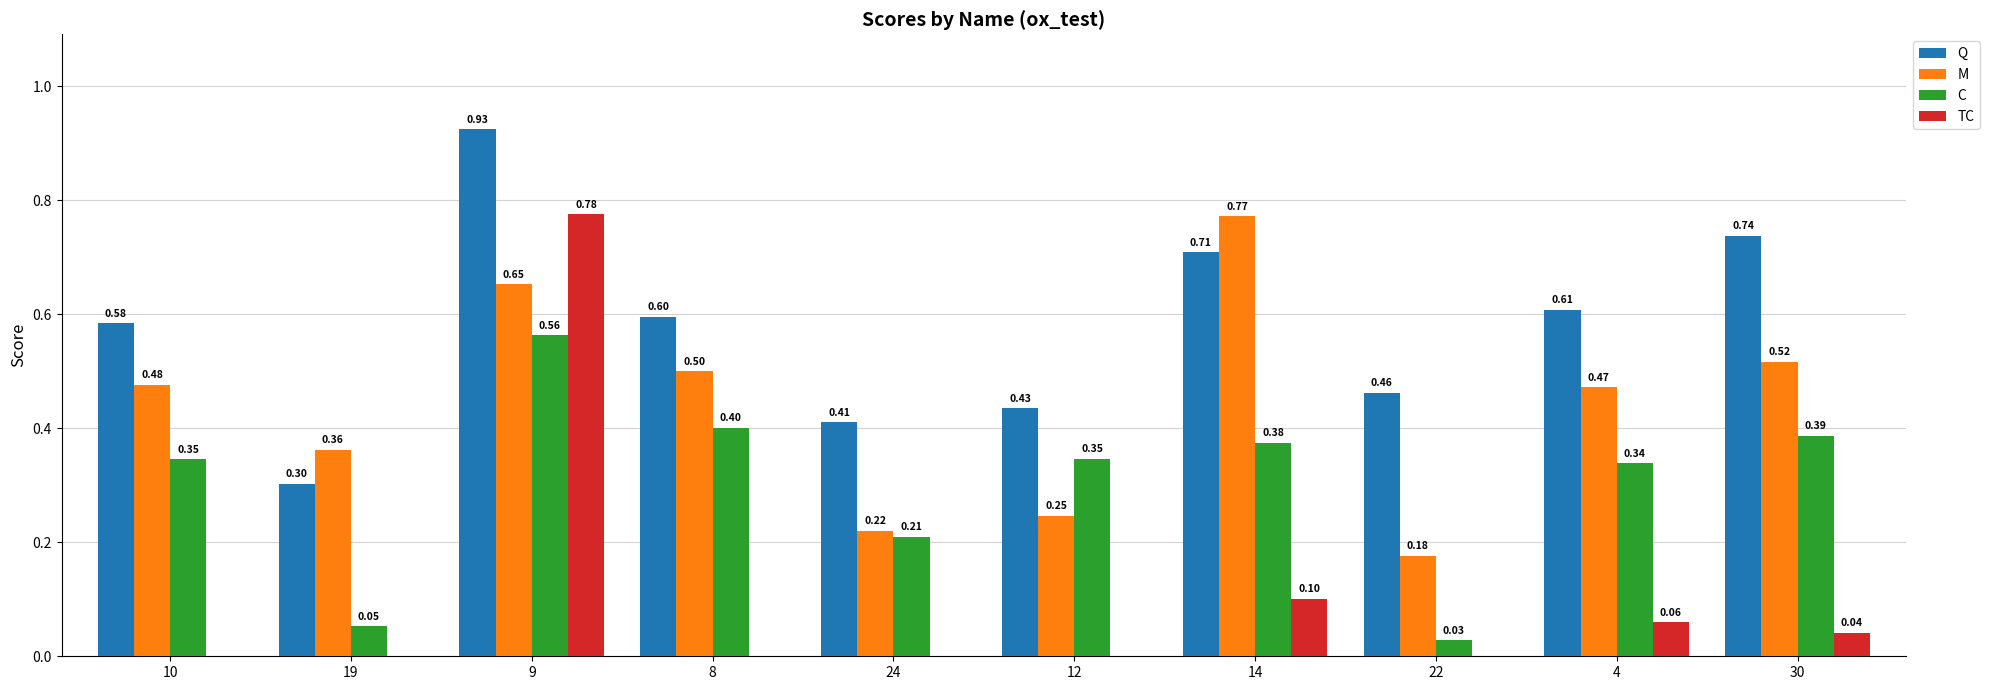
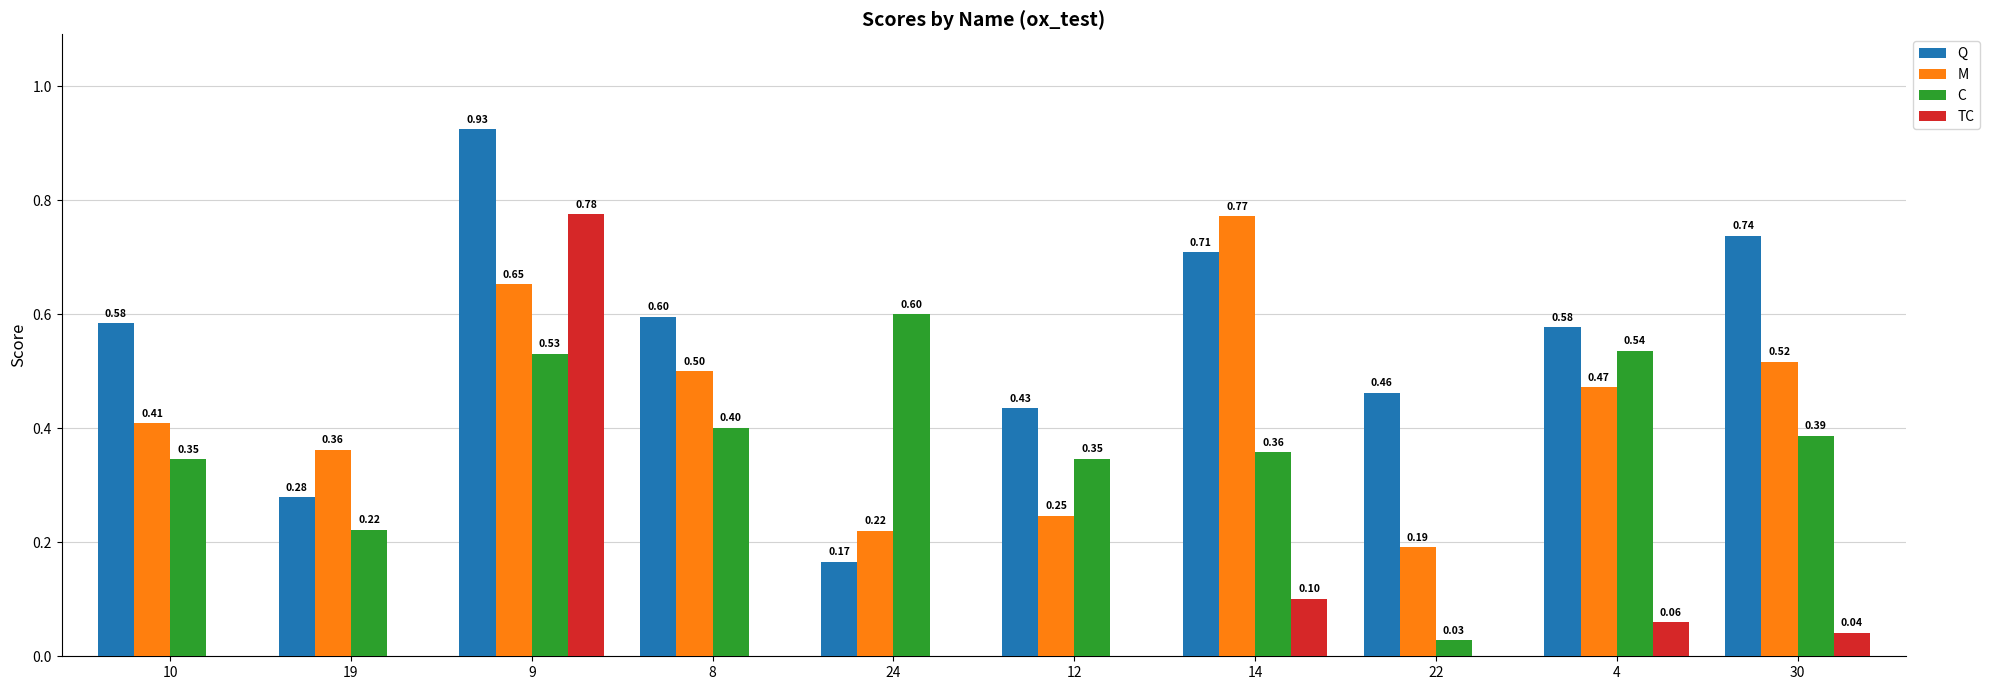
M, 10: 0.48 -> 0.41
Q, 19: 0.30 -> 0.28
C, 19: 0.05 -> 0.22
C, 9: 0.56 -> 0.53
Q, 24: 0.41 -> 0.17
C, 24: 0.21 -> 0.60
C, 14: 0.38 -> 0.36
M, 22: 0.18 -> 0.19
Q, 4: 0.61 -> 0.58
C, 4: 0.34 -> 0.54
